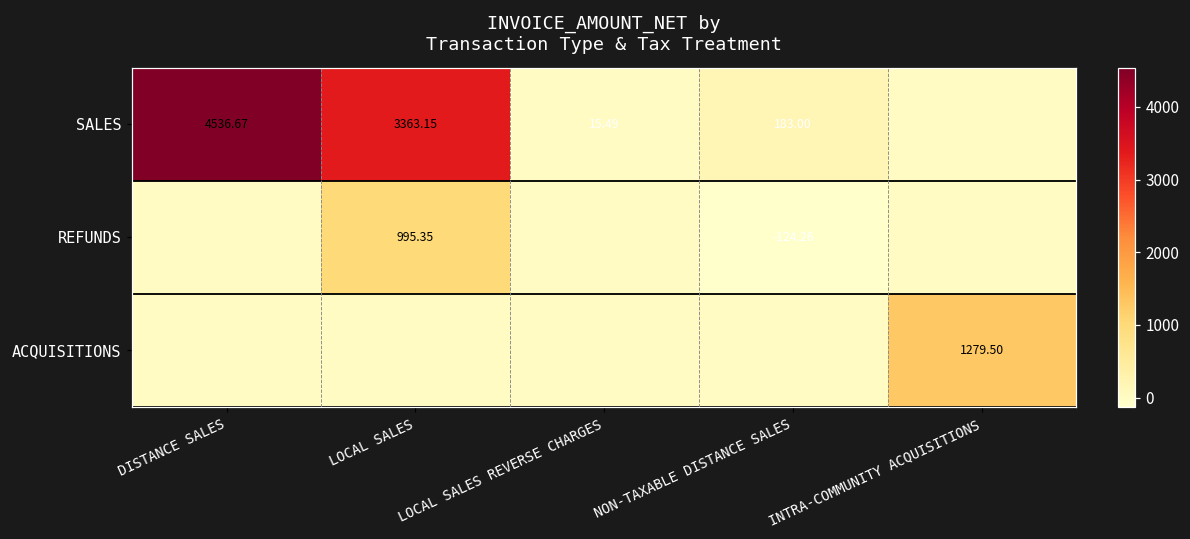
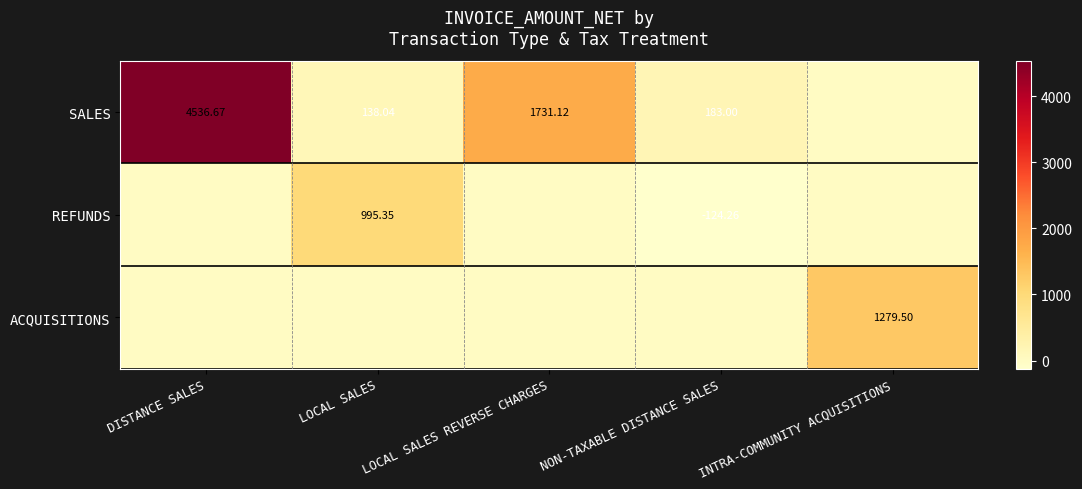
SALES, LOCAL SALES: 3363.15 -> 138.04
SALES, LOCAL SALES REVERSE CHARGES: 15.49 -> 1731.12
